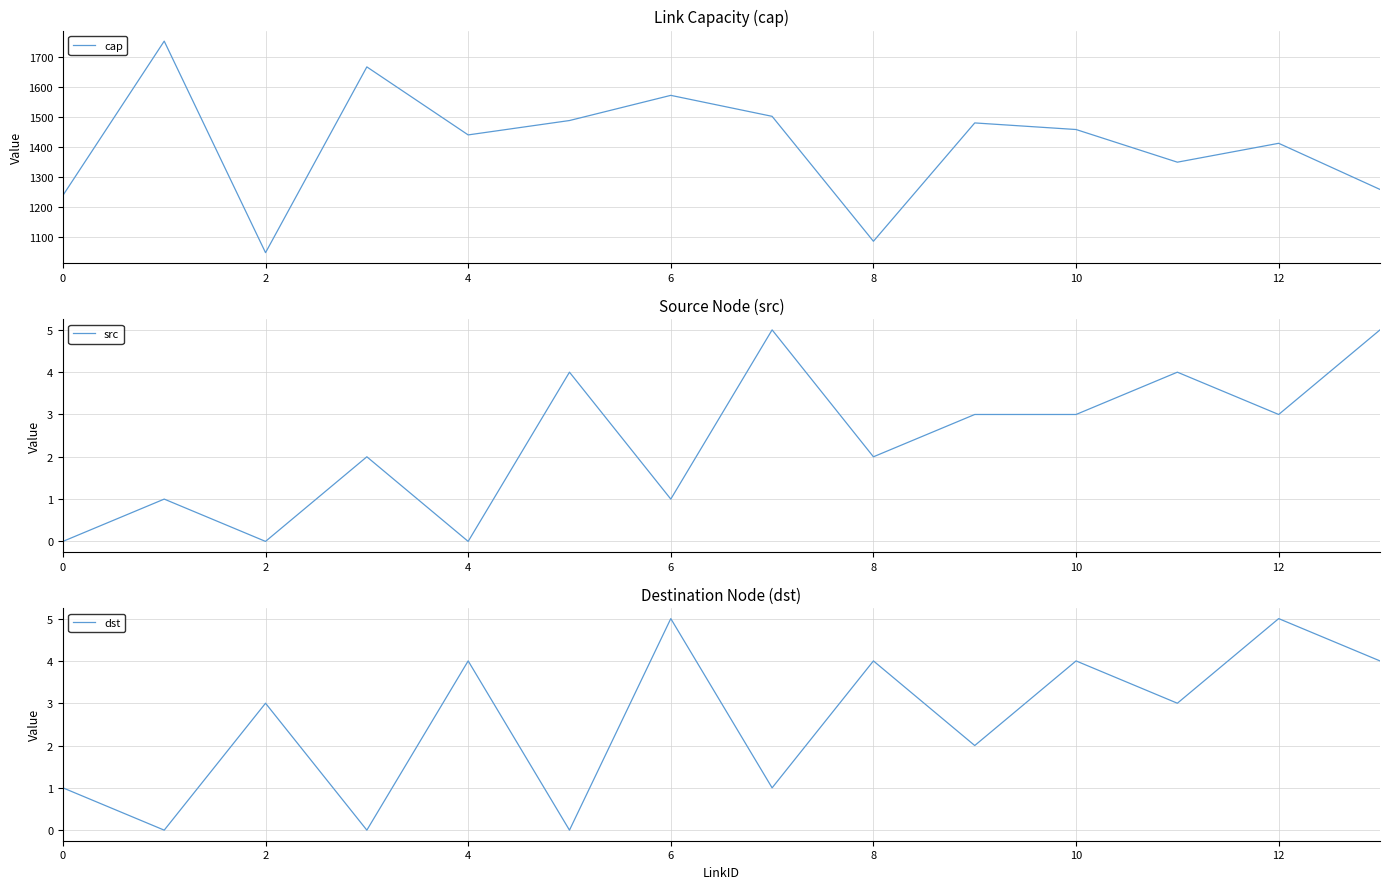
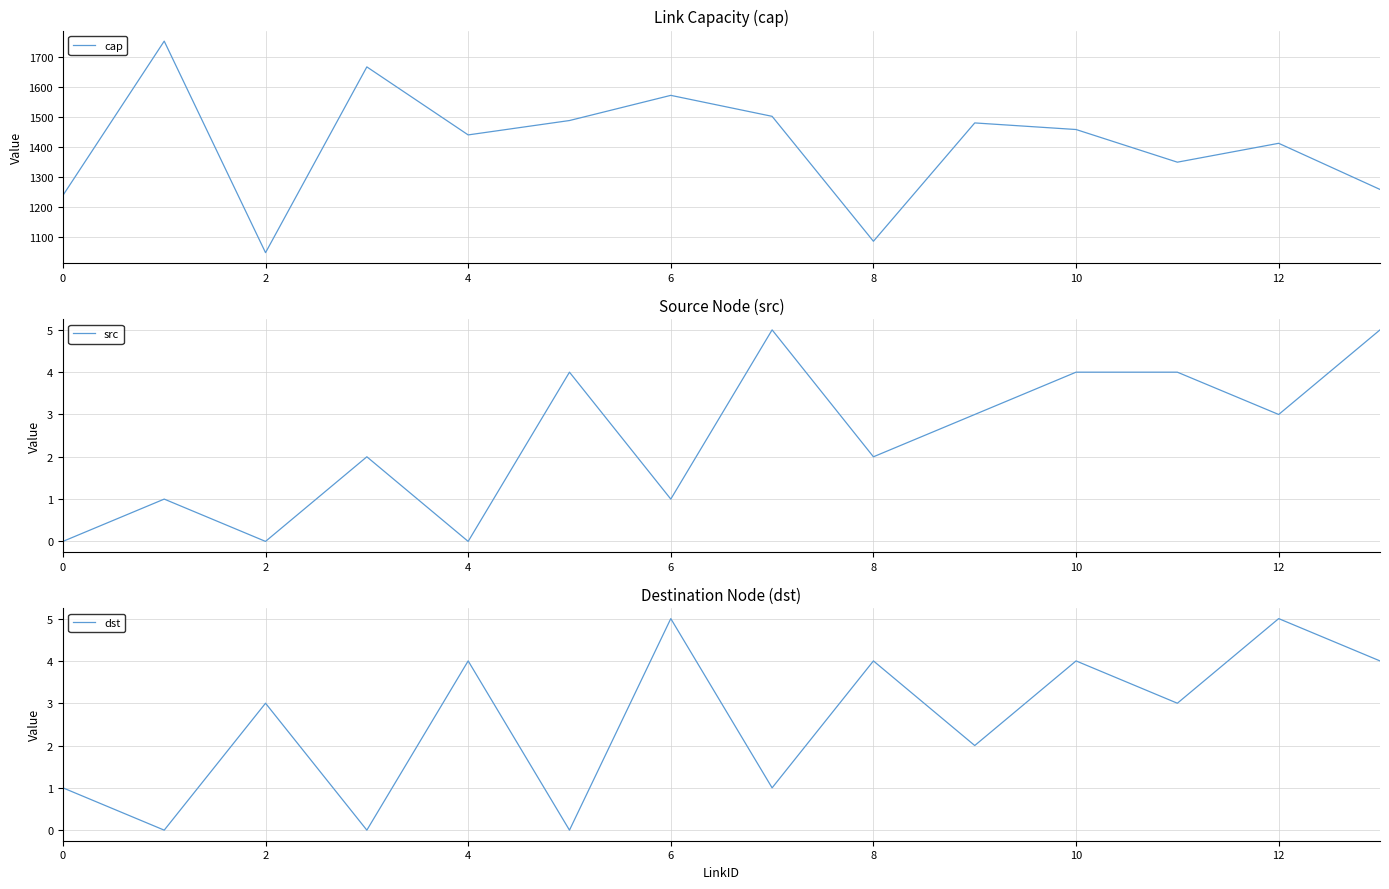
Source Node (src), 10: 3 -> 4
